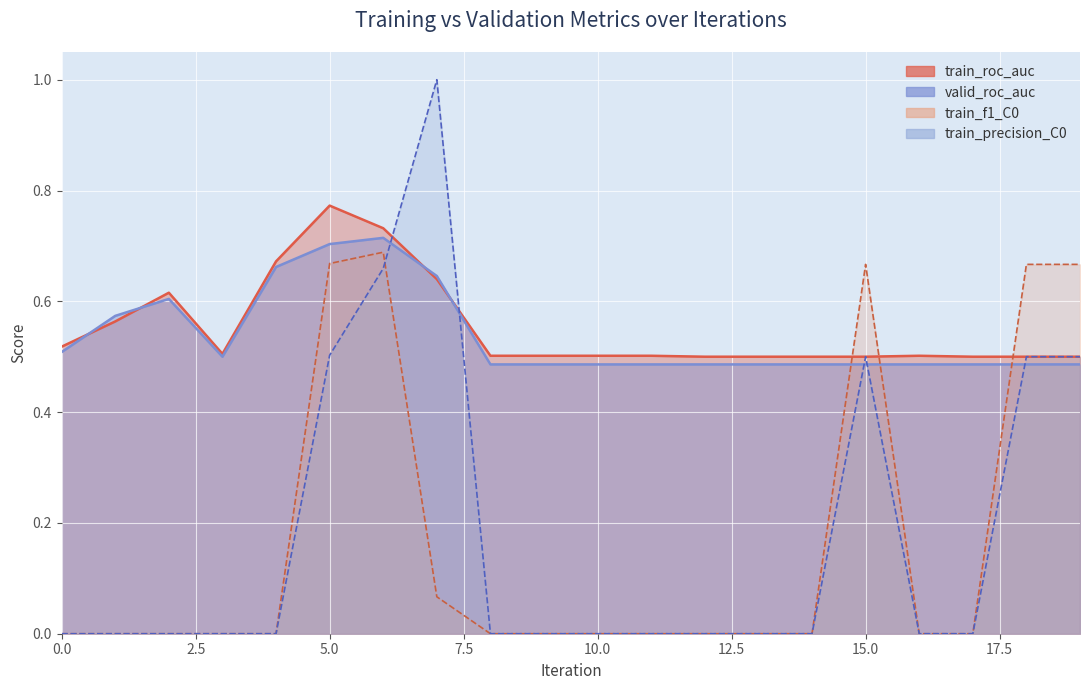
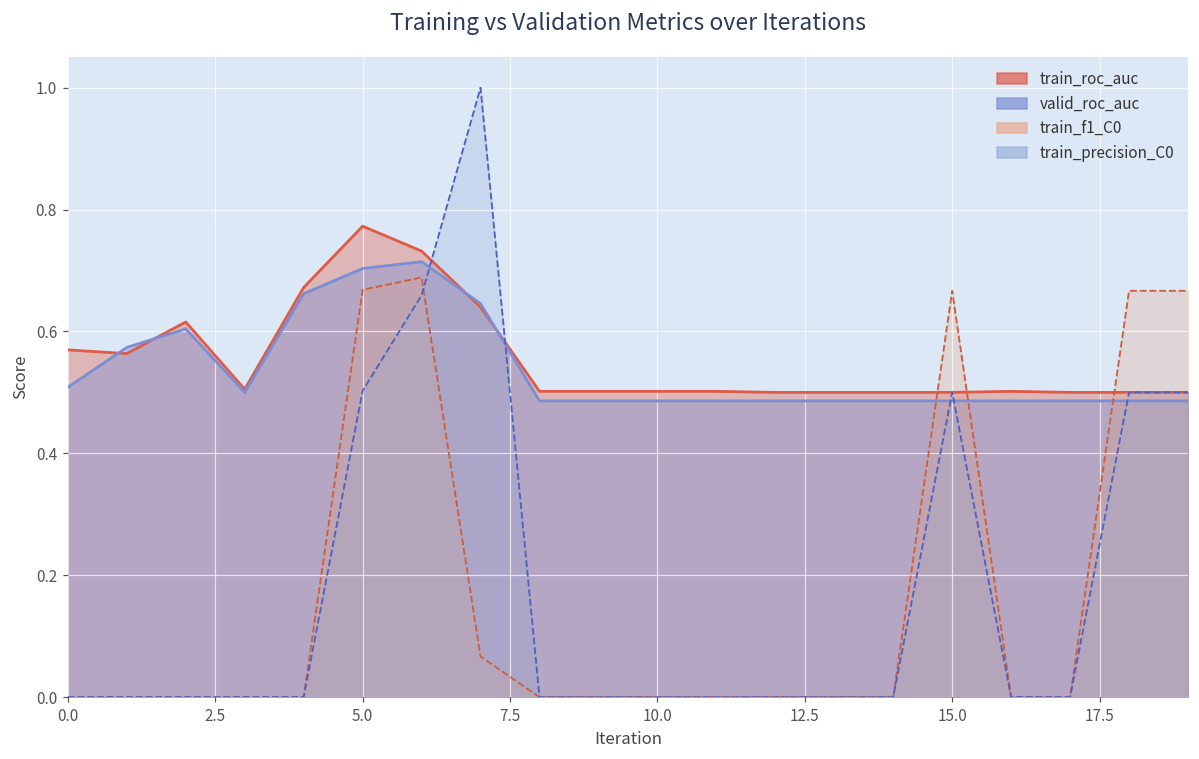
train_roc_auc, 0.0: 0.52 -> 0.57
